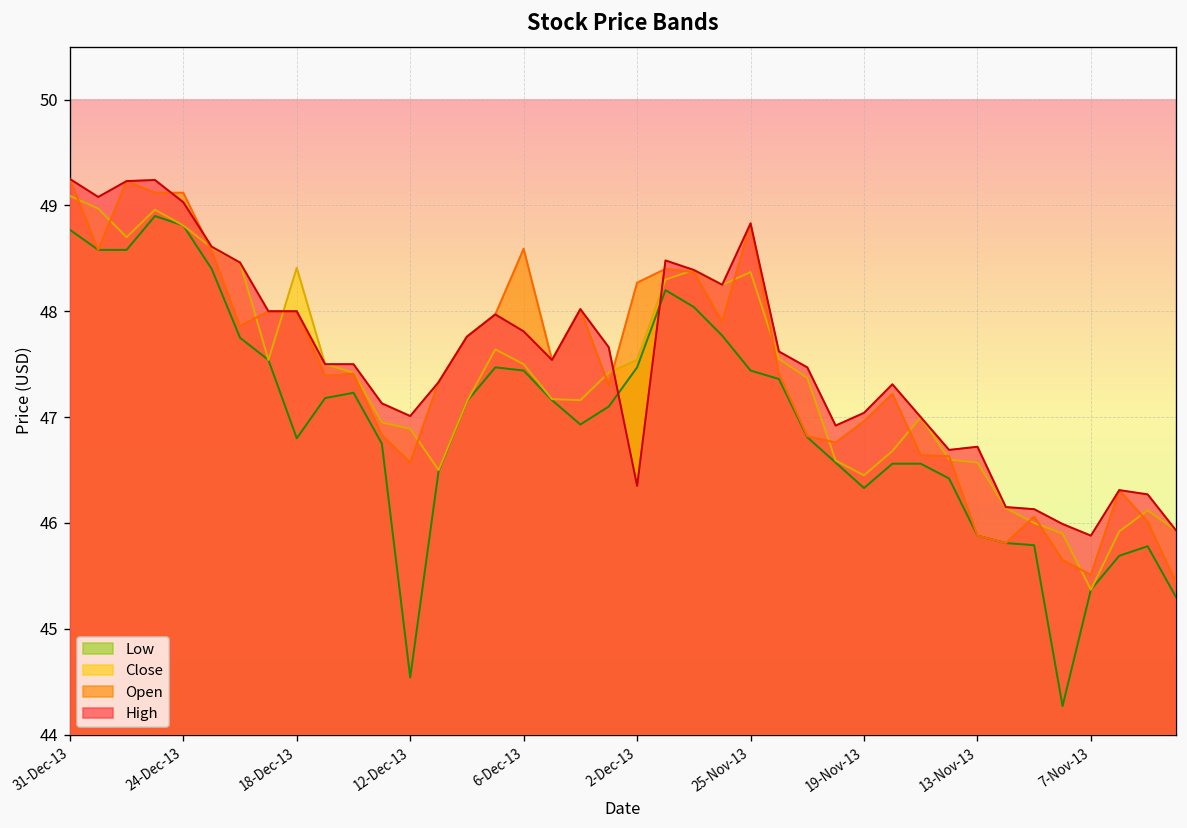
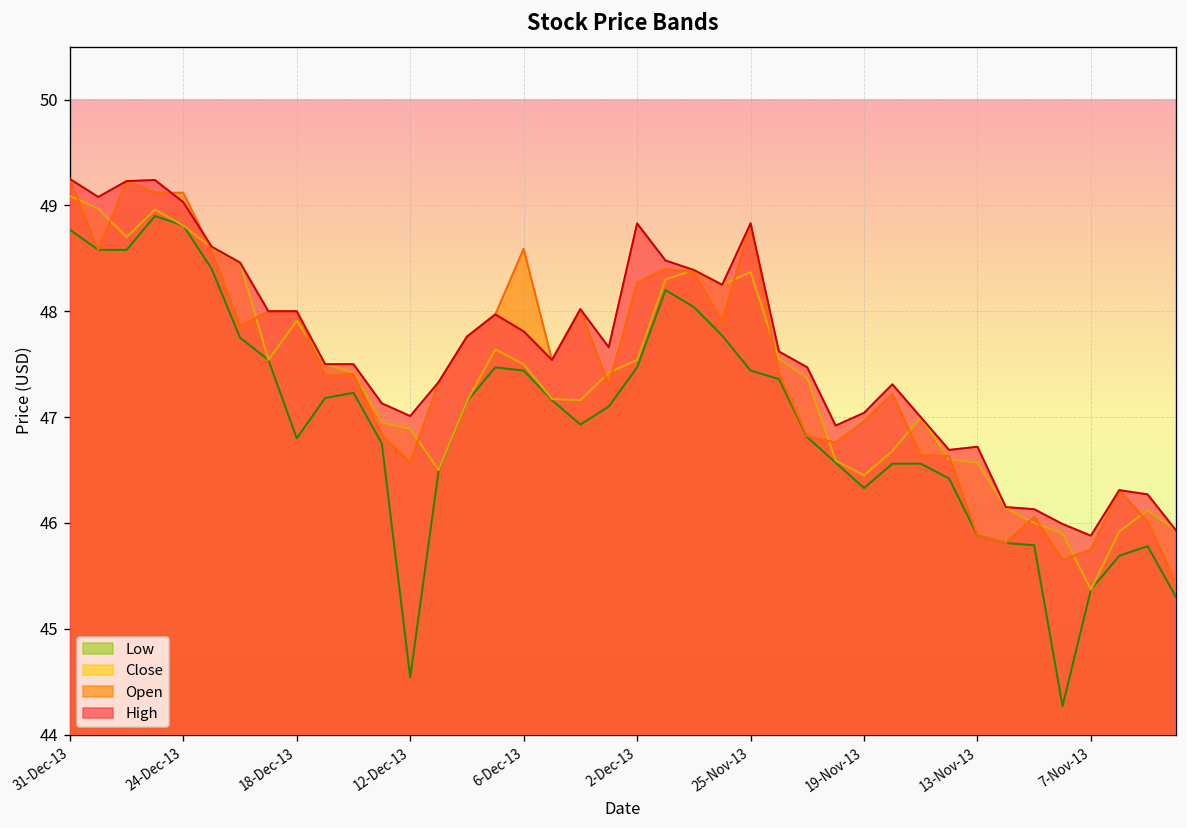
Close, 18-Dec-13: 48.4 -> 47.9
High, 2-Dec-13: 46.4 -> 48.8
Open, 7-Nov-13: 45.5 -> 45.8
